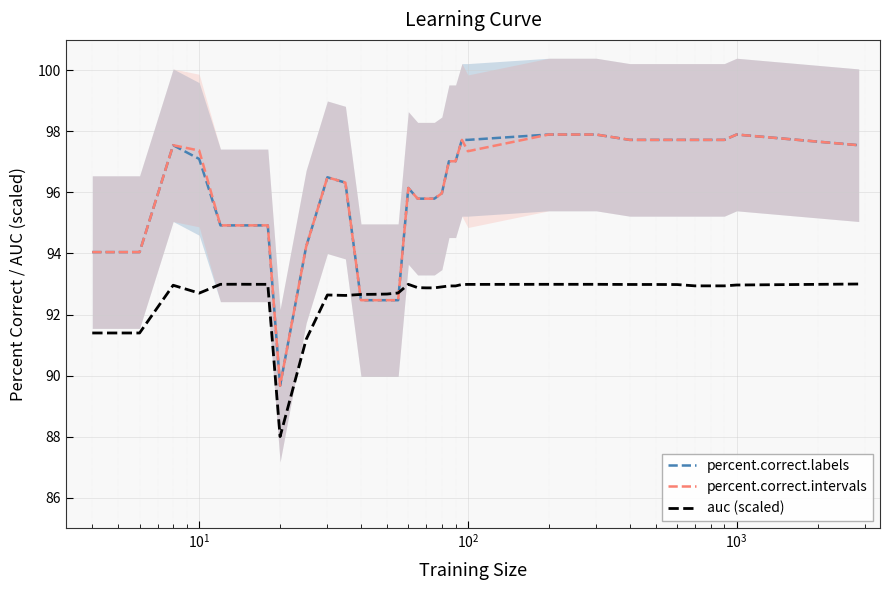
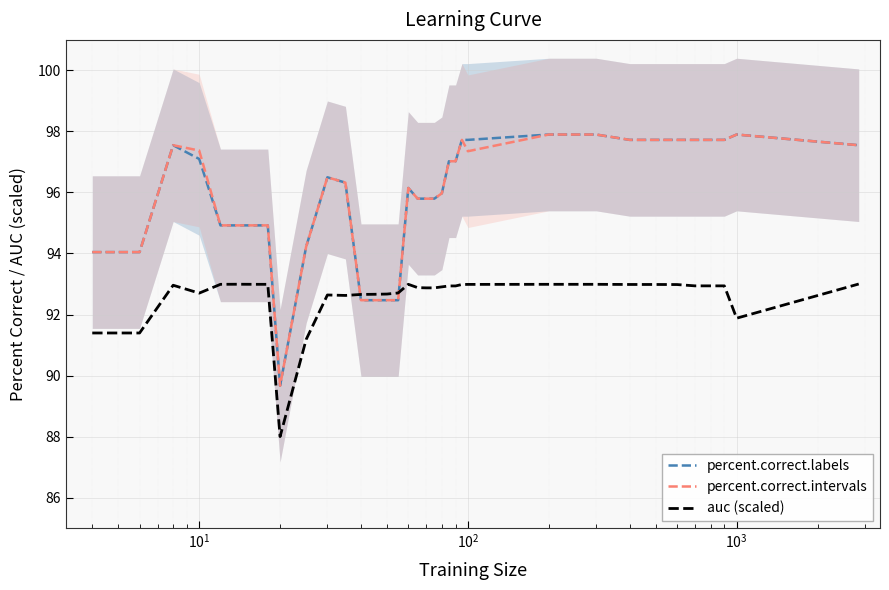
auc (scaled), 10^3: 93.0 -> 91.9
